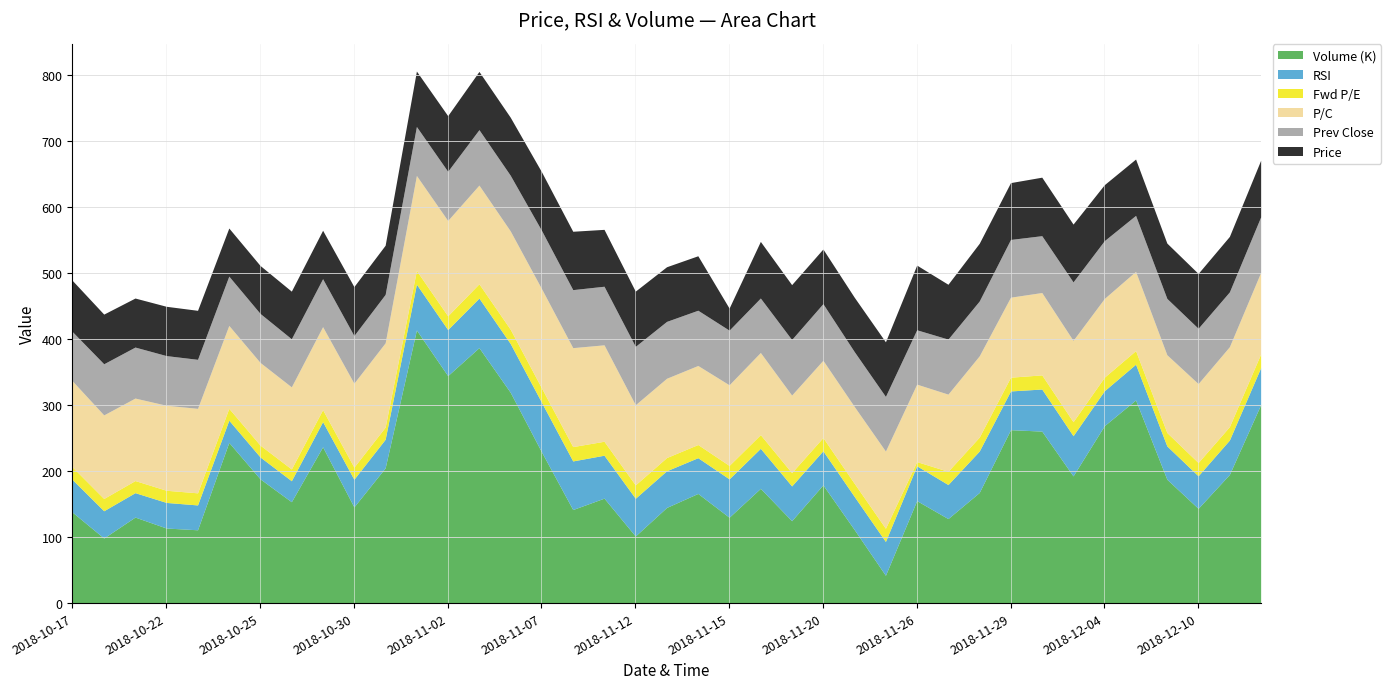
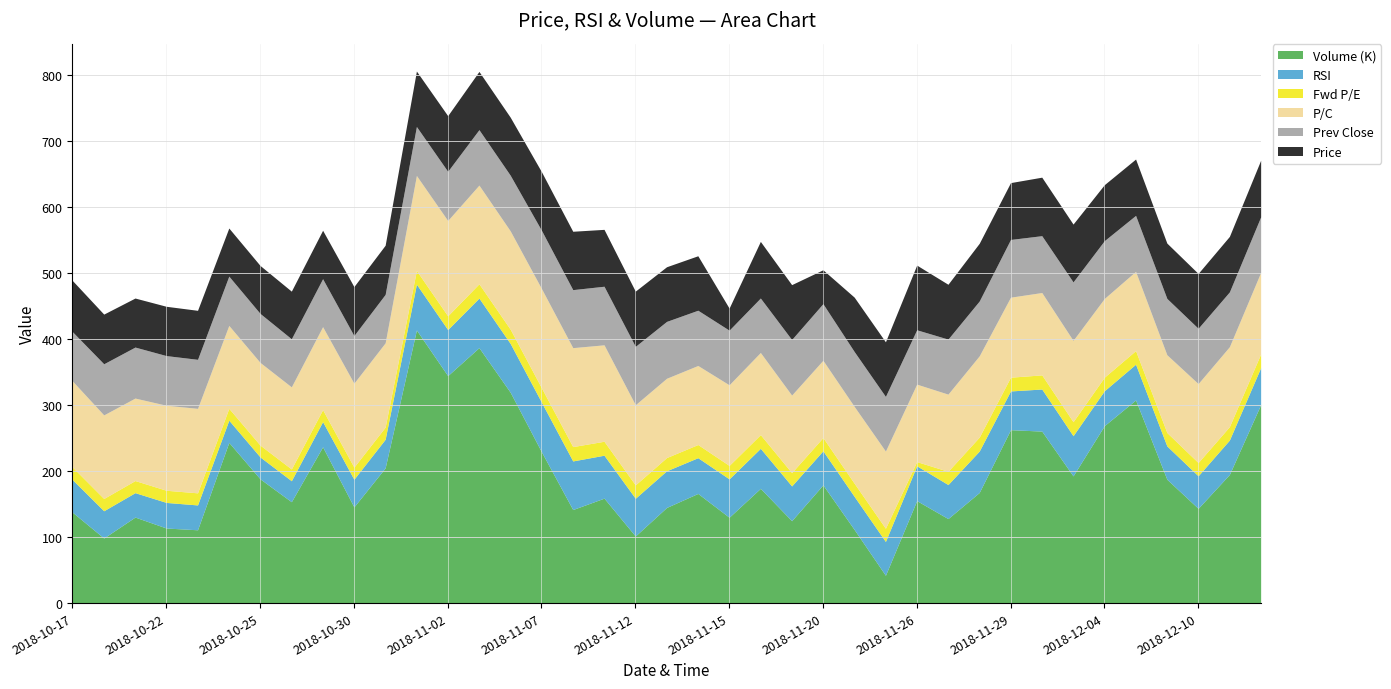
Price, 2018-11-20: 80 -> 50
